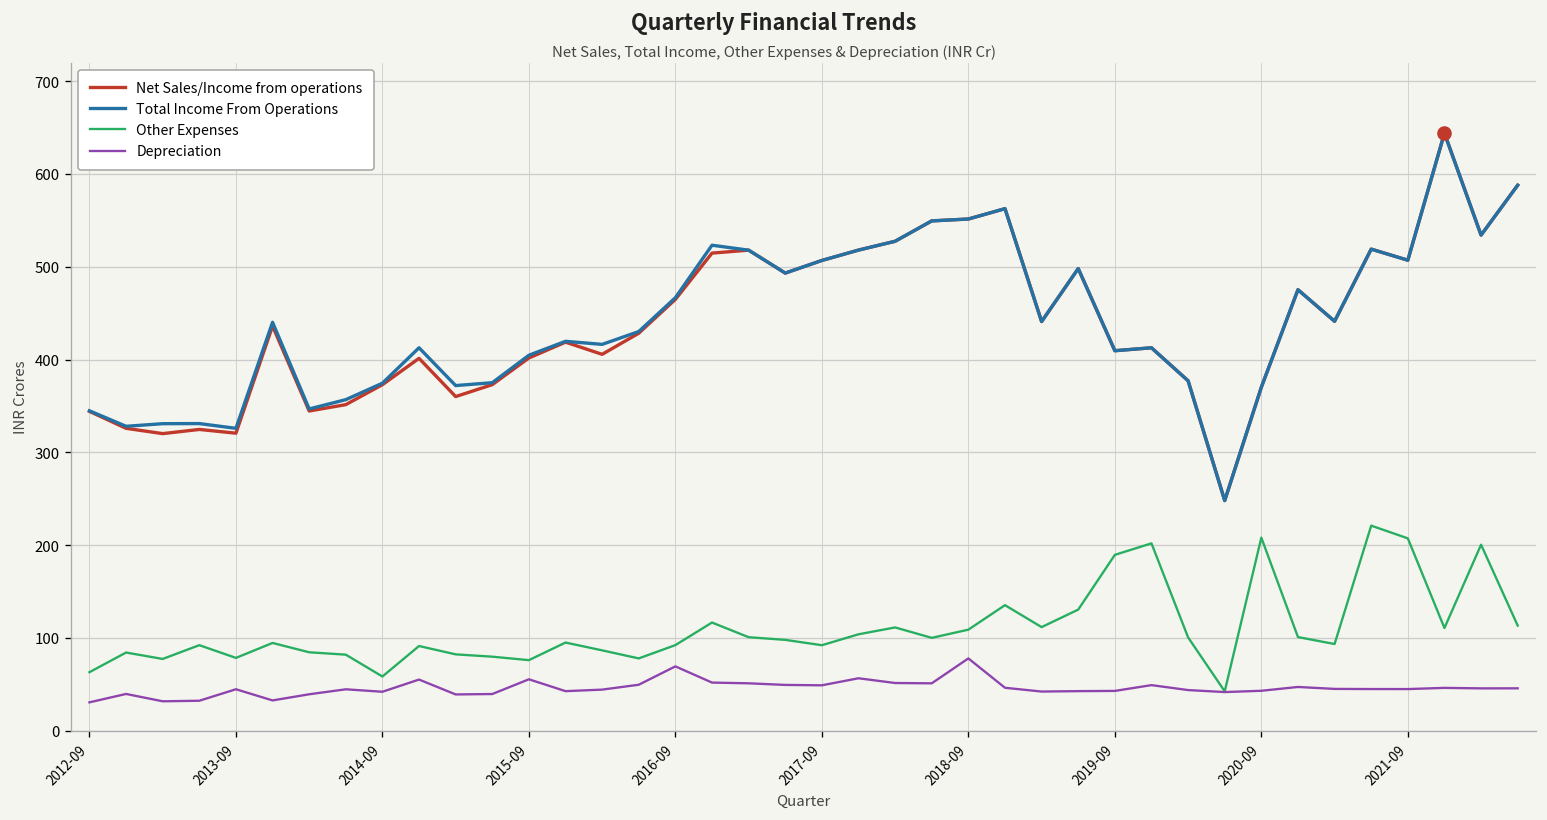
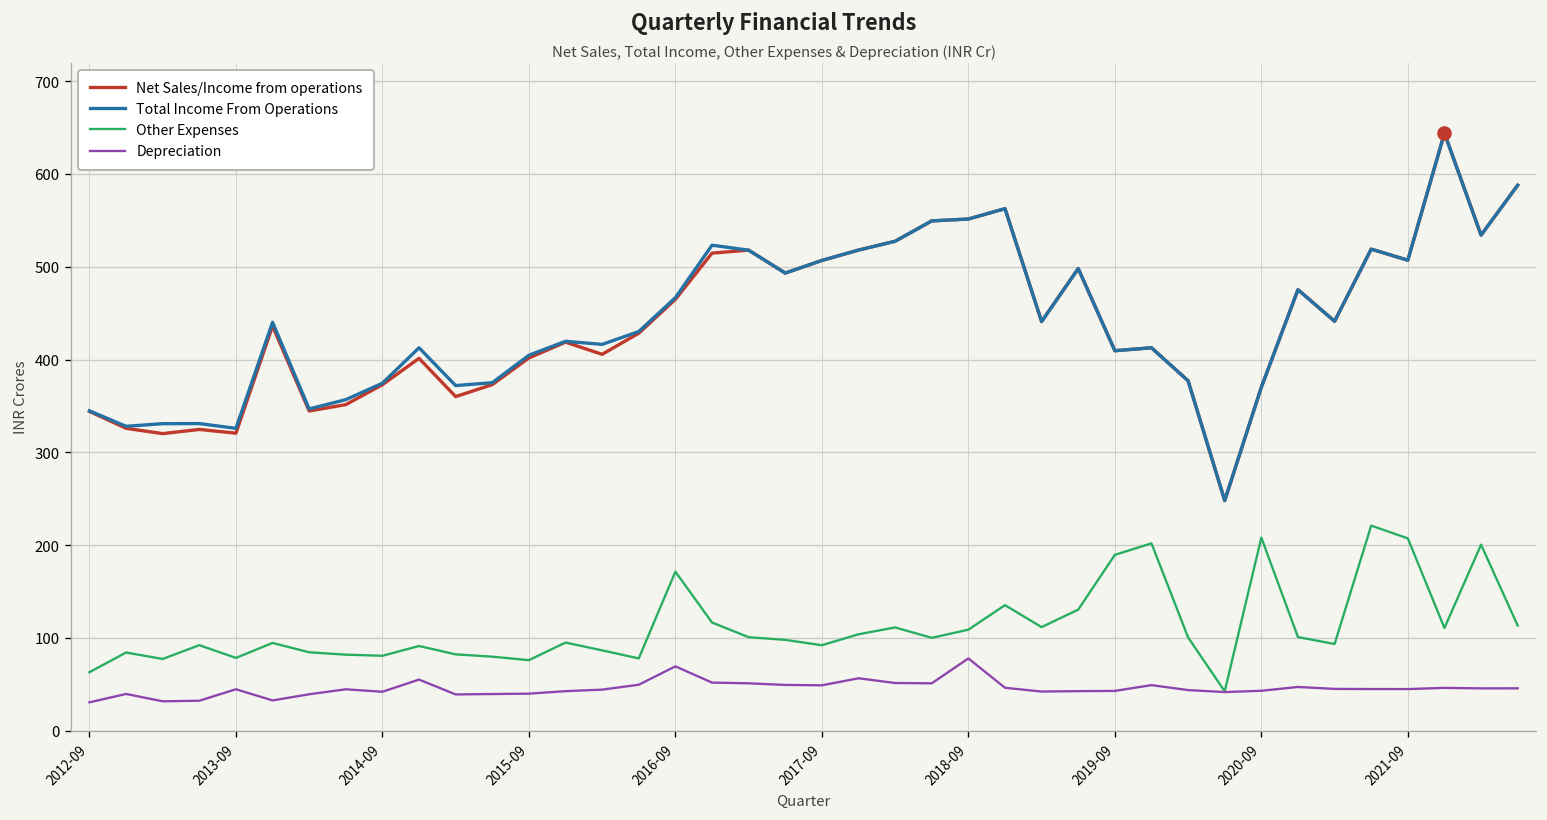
Other Expenses, 2014-09: 60 -> 80
Depreciation, 2015-09: 60 -> 40
Other Expenses, 2016-09: 90 -> 170
